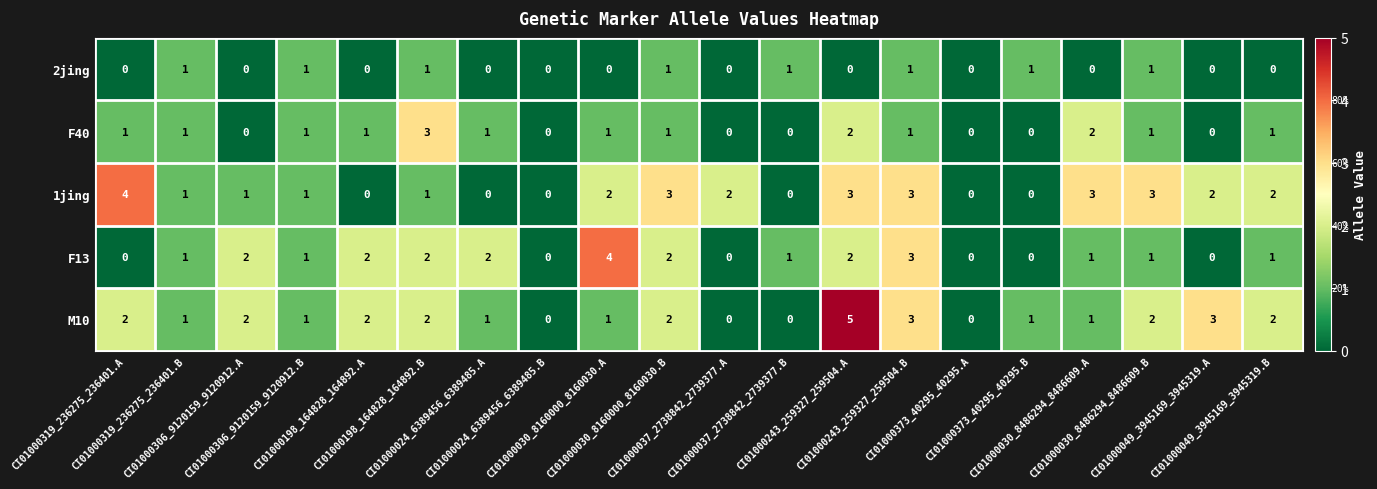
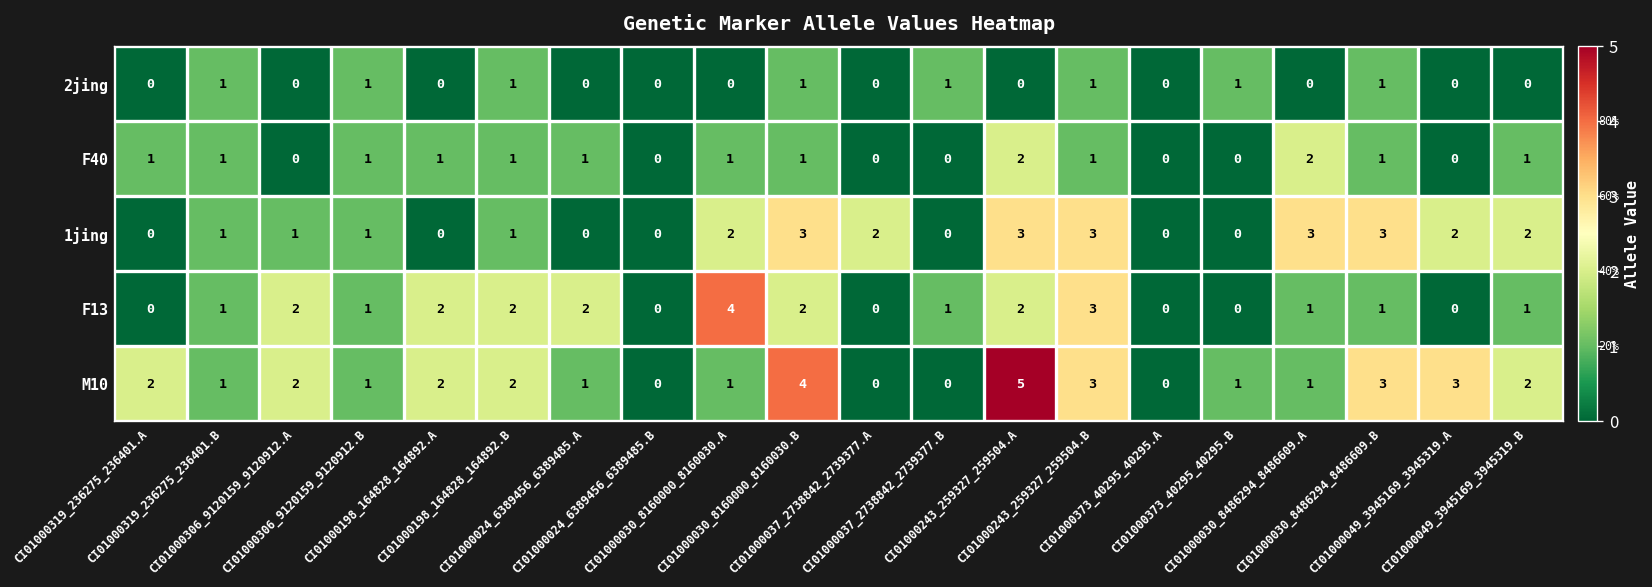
F40, CI01000198_164828_164892.B: 3 -> 1
1jing, CI01000319_236275_236401.A: 4 -> 0
M10, CI01000030_8160000_8160030.B: 2 -> 4
M10, CI01000030_8486294_8486609.B: 2 -> 3
